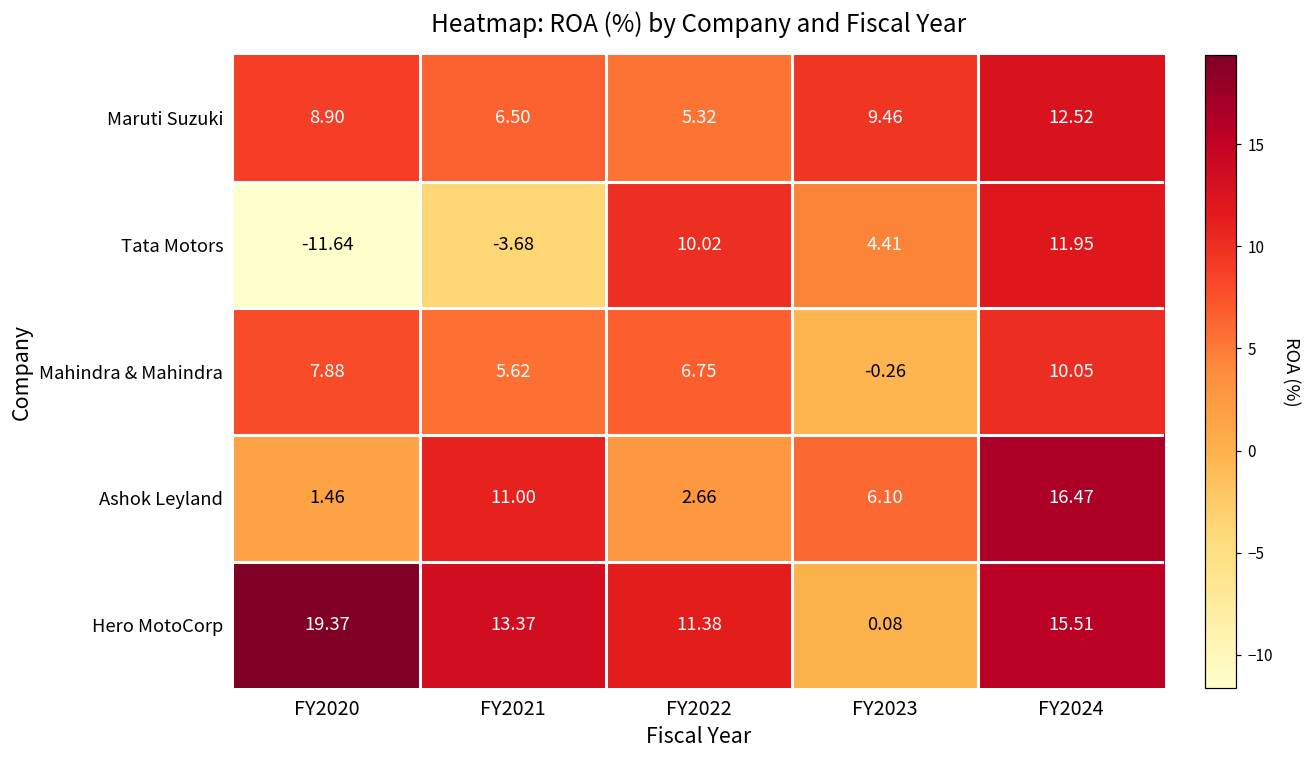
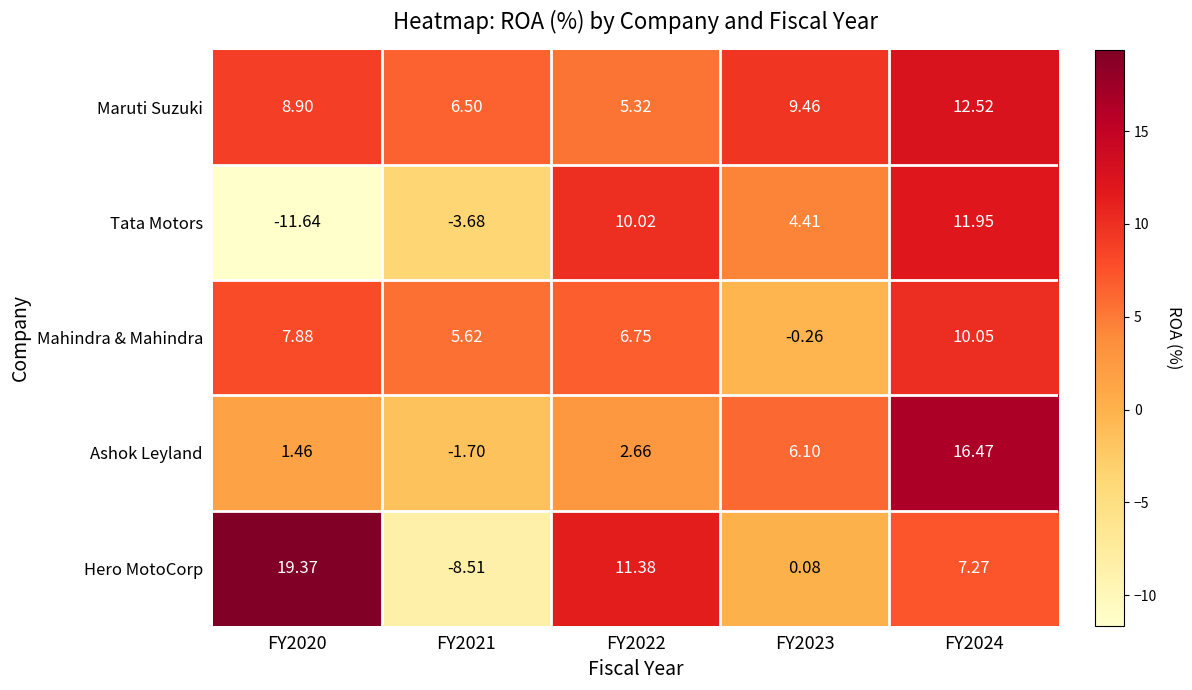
Ashok Leyland, FY2021: 11.00 -> -1.70
Hero MotoCorp, FY2021: 13.37 -> -8.51
Hero MotoCorp, FY2024: 15.51 -> 7.27
